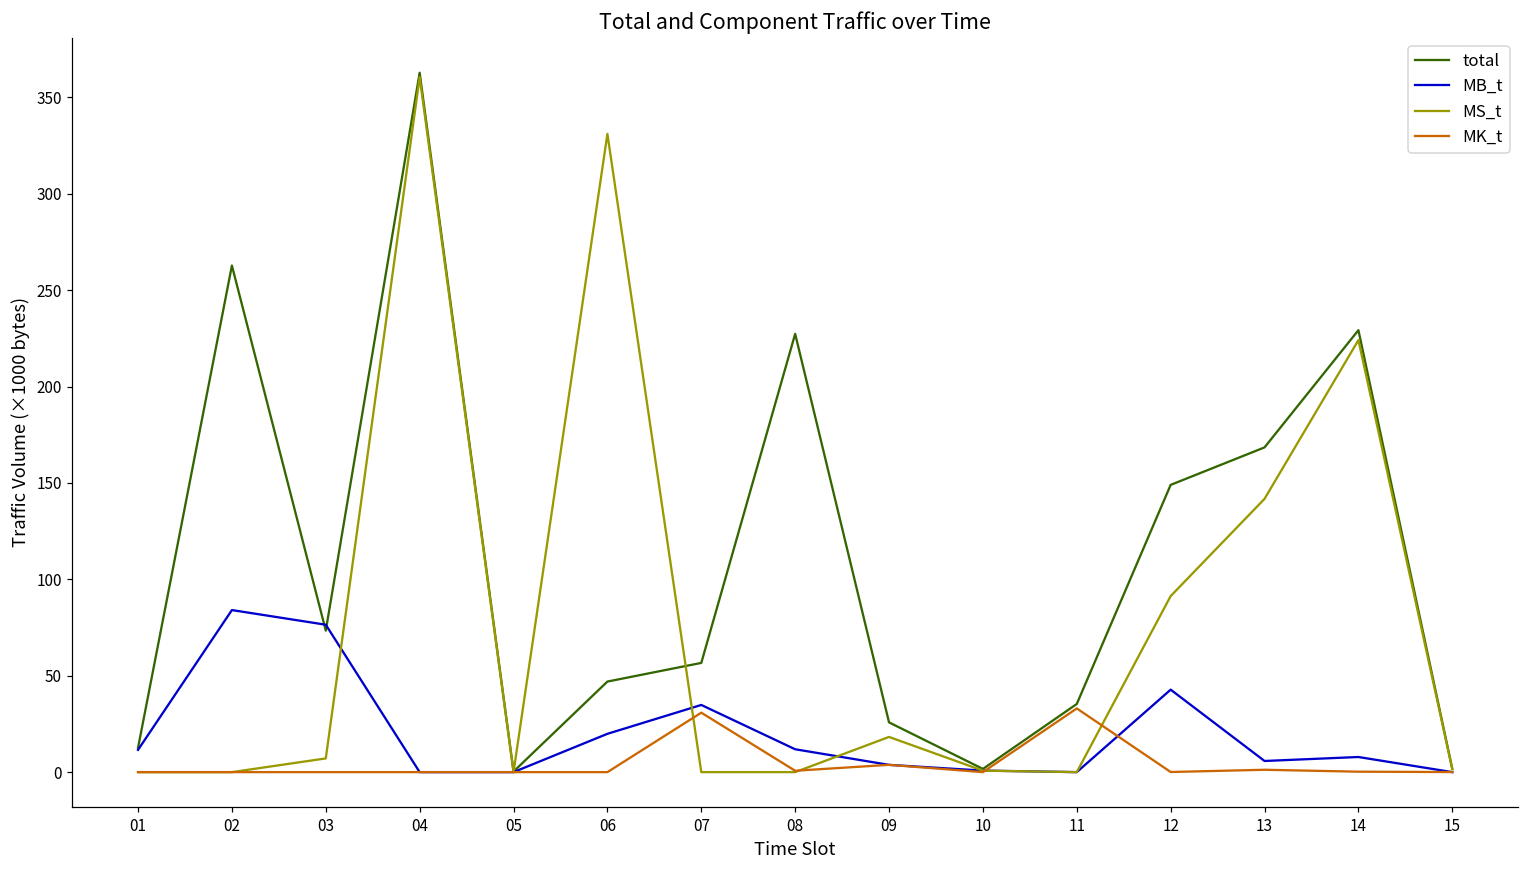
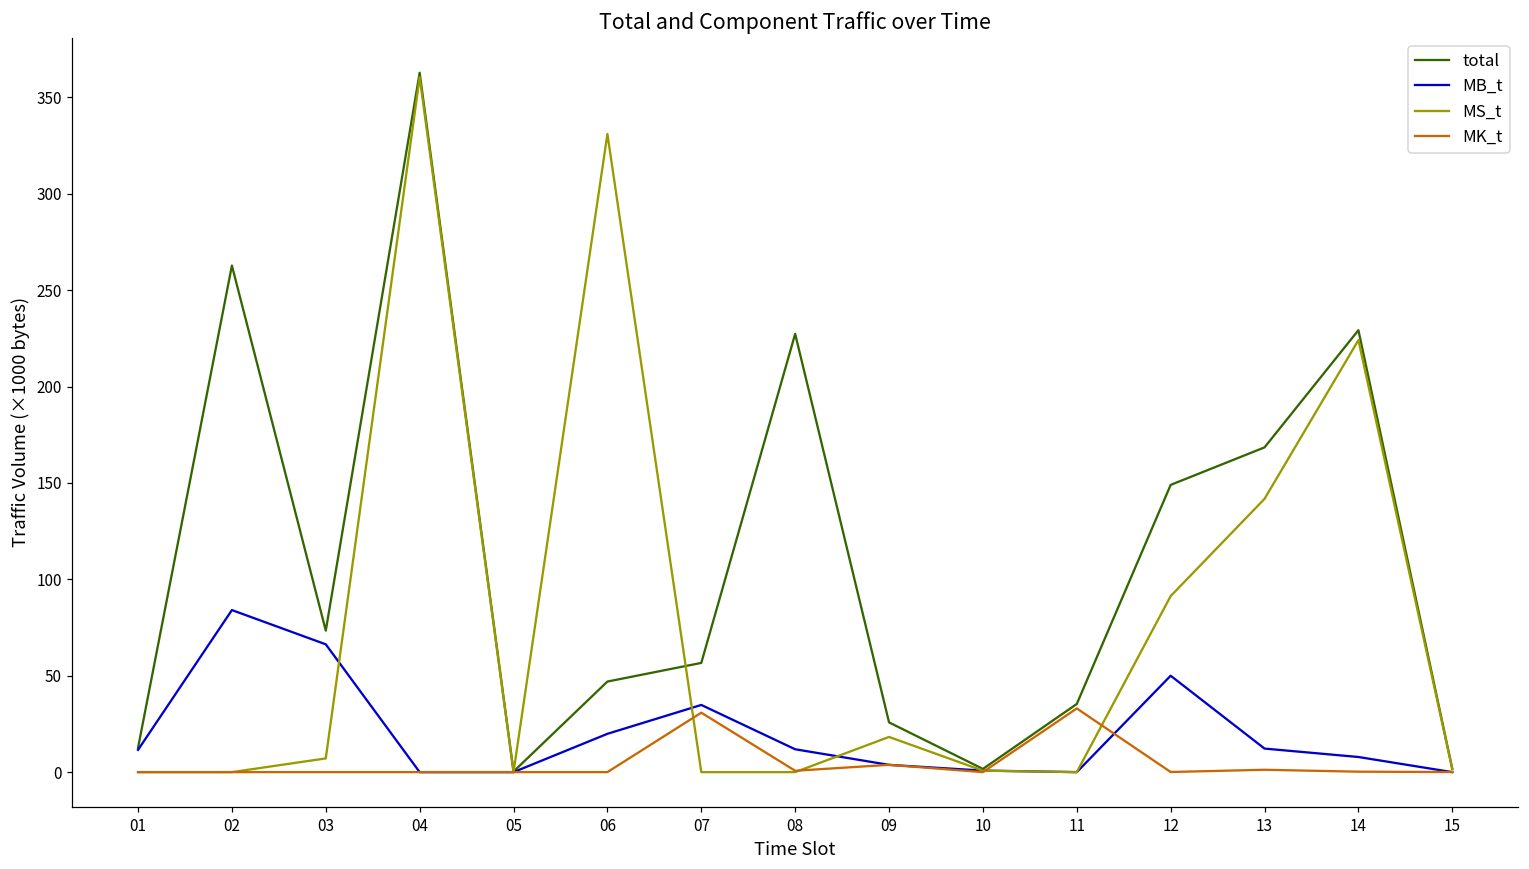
MB_t, 03: 76 -> 66
MB_t, 12: 43 -> 50
MB_t, 13: 6 -> 12
